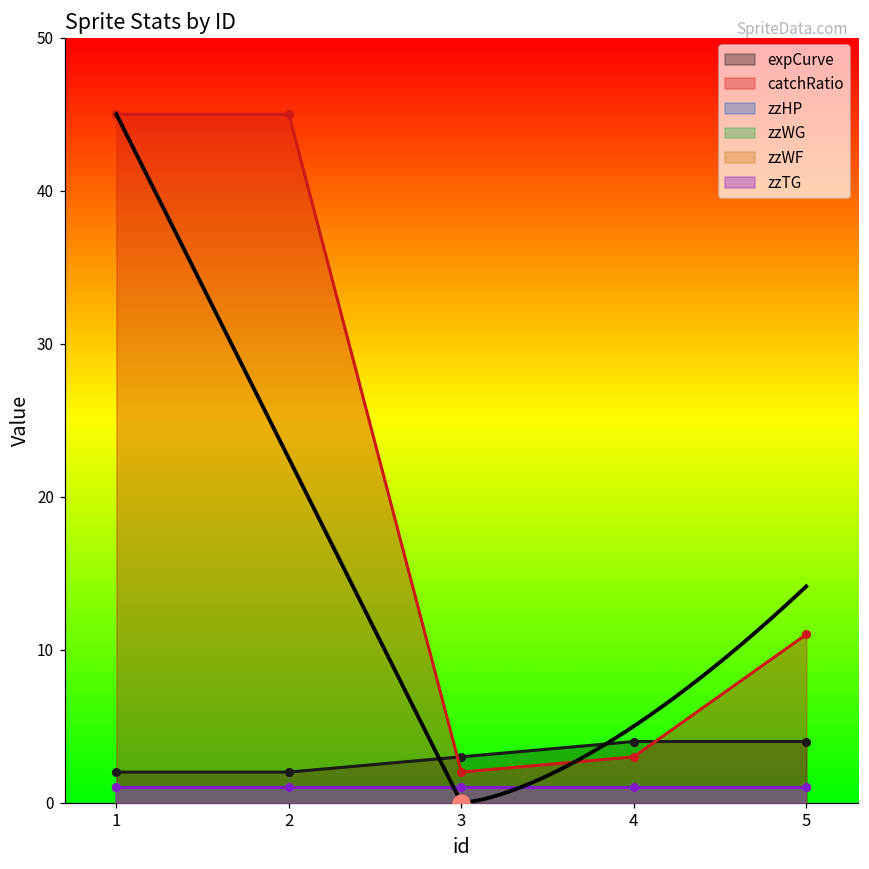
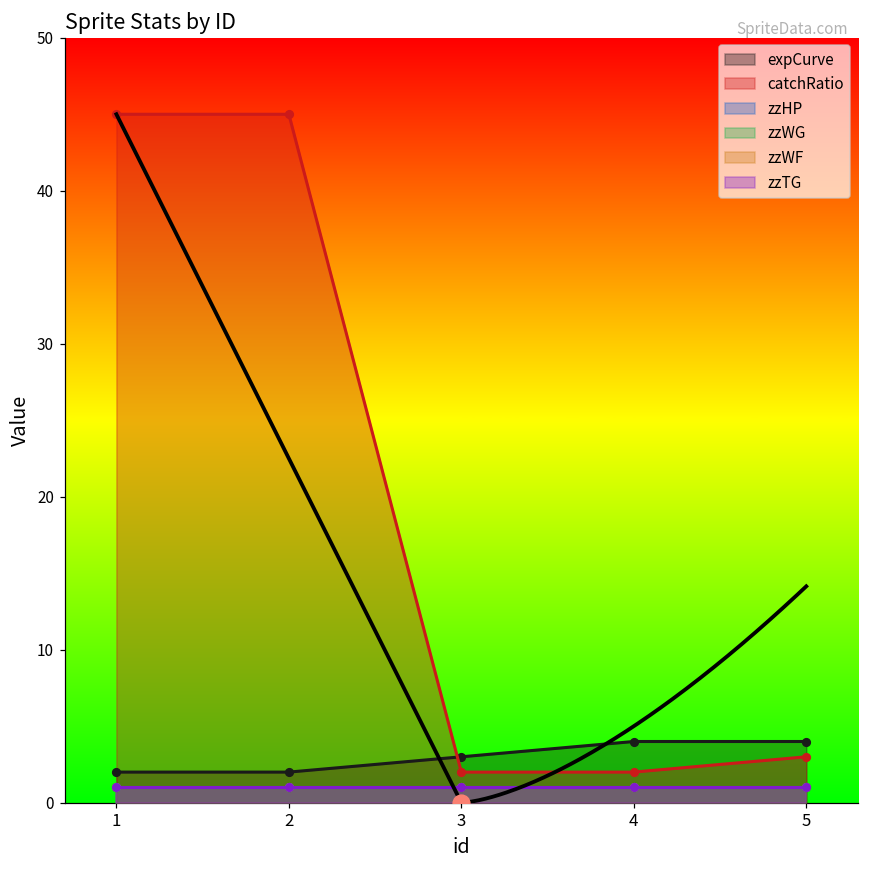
catchRatio, 4: 3 -> 2
catchRatio, 5: 11 -> 3
